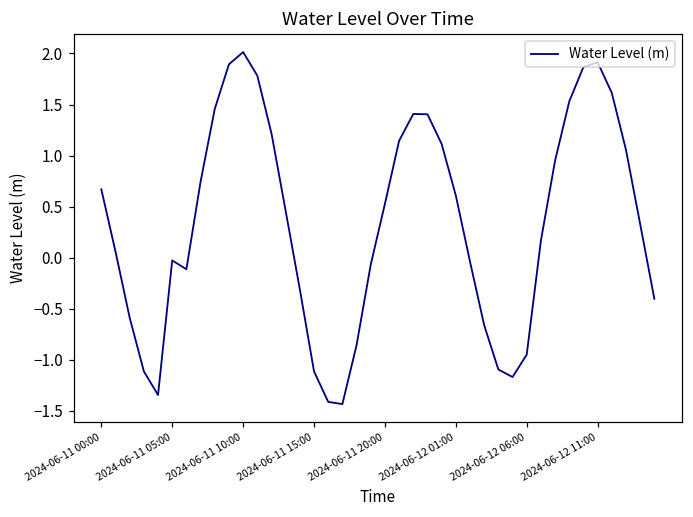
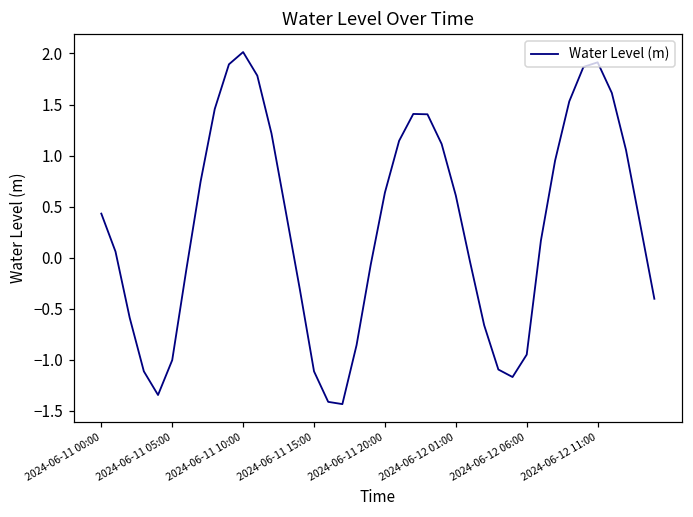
2024-06-11 00:00: 0.7 -> 0.4
2024-06-11 05:00: 0.0 -> -1.0
2024-06-11 20:00: 0.5 -> 0.6
